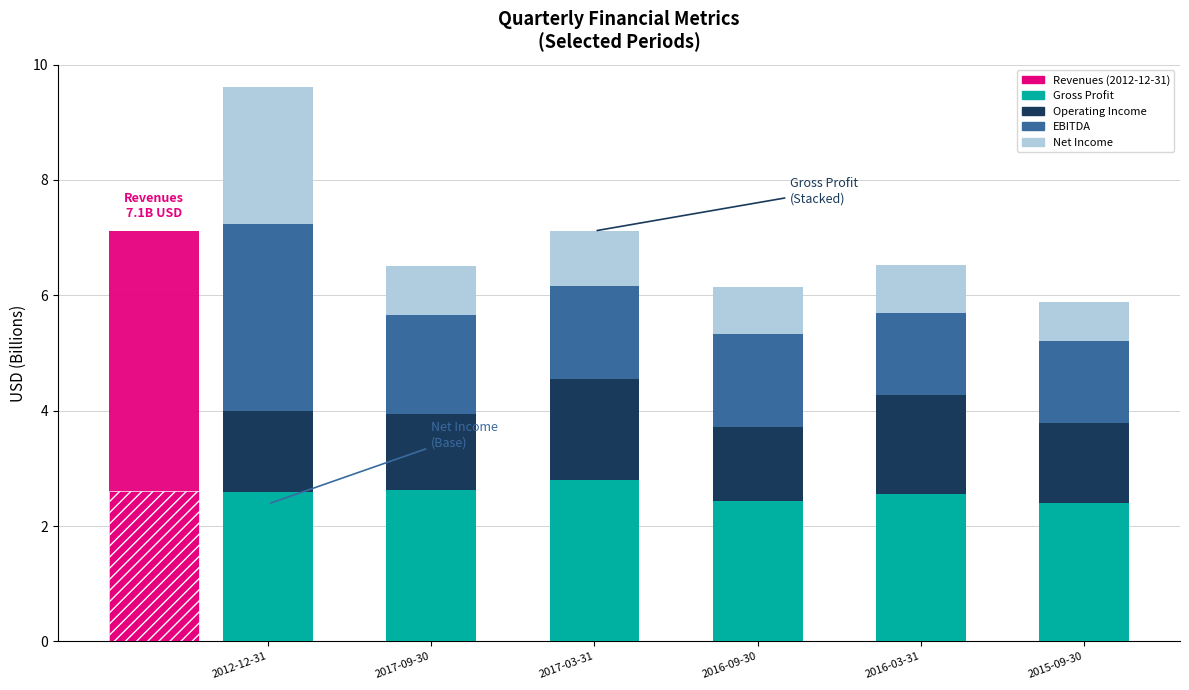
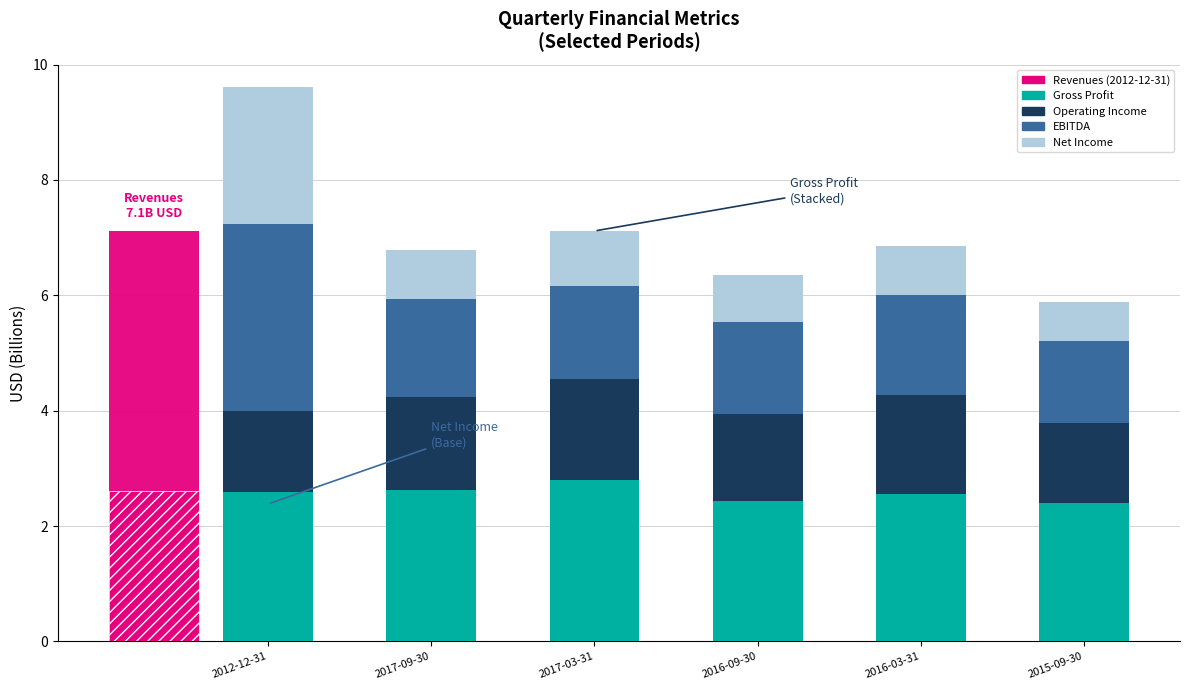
Operating Income, 2017-09-30: 1.3 -> 1.6
Operating Income, 2016-09-30: 1.3 -> 1.5
EBITDA, 2016-03-31: 1.4 -> 1.7
